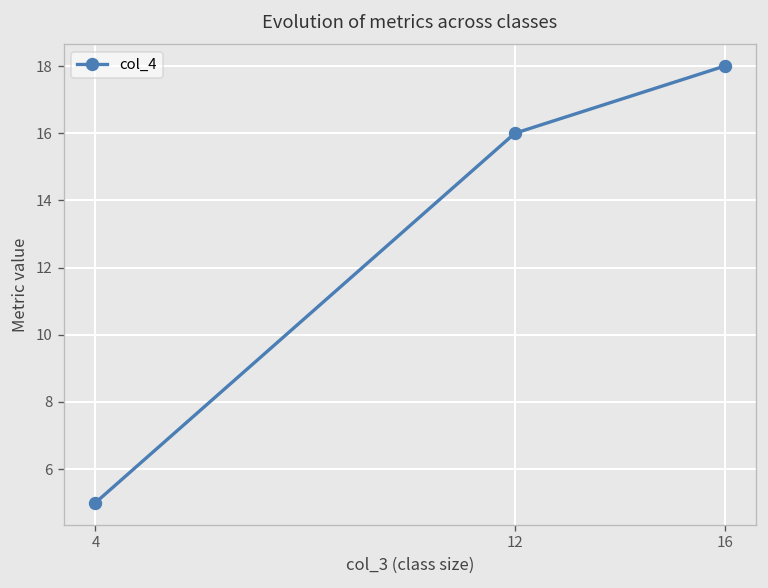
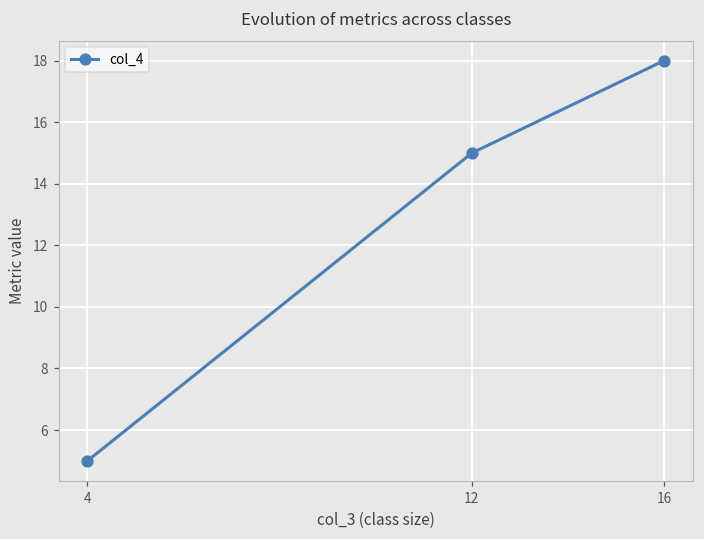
12: 16 -> 15
